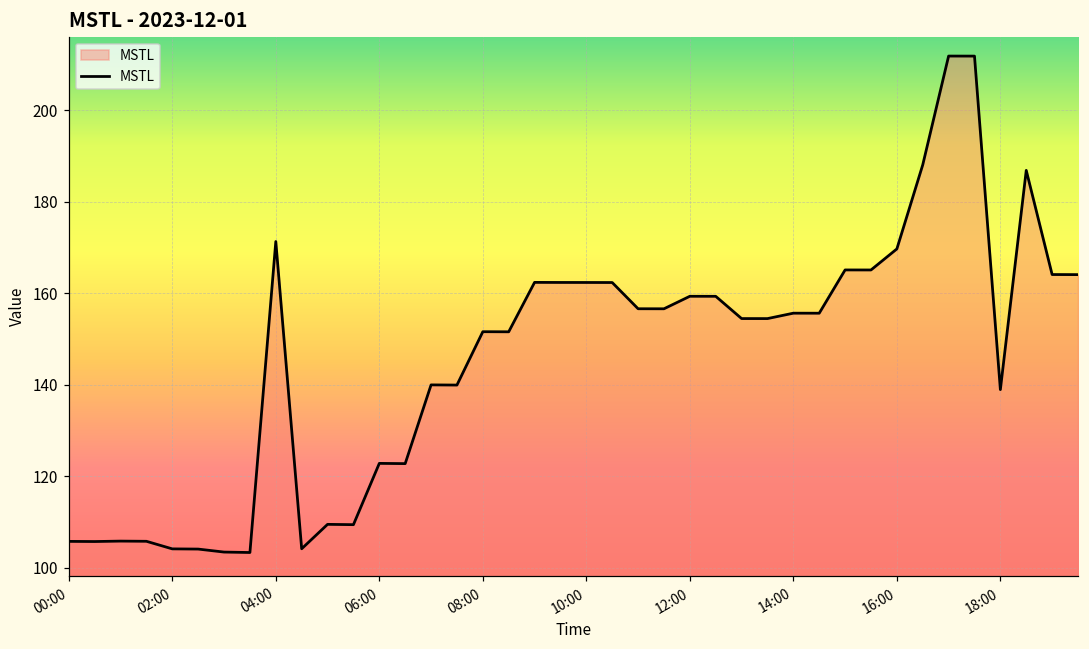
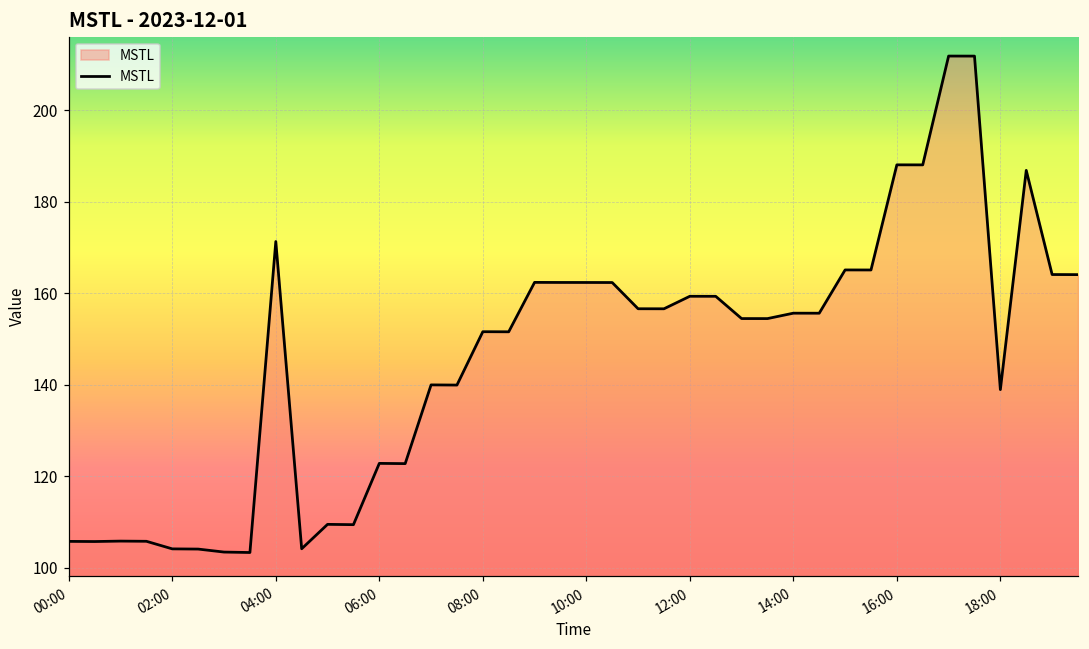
16:00: 170 -> 188
